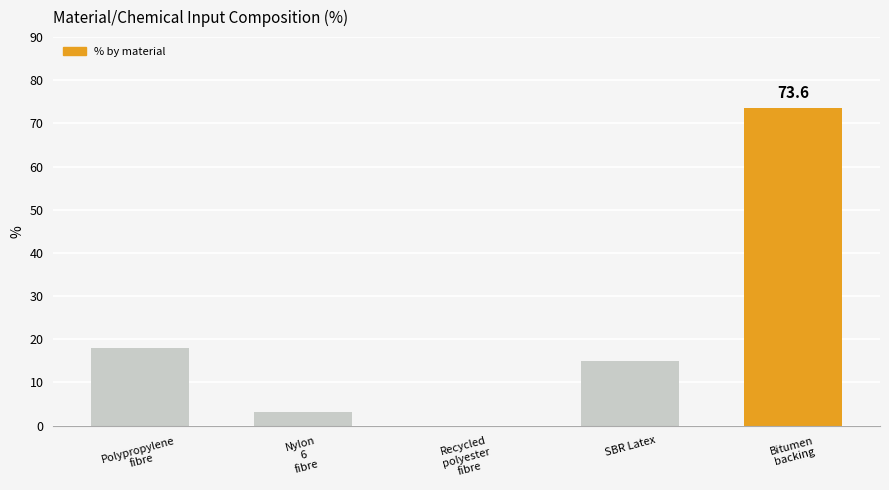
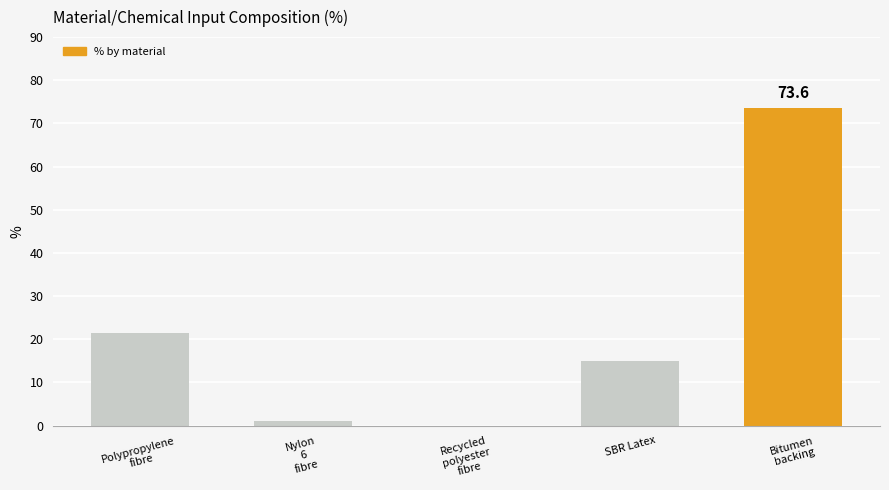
Polypropylene fibre: 18 -> 22
Nylon 6 fibre: 3 -> 1
